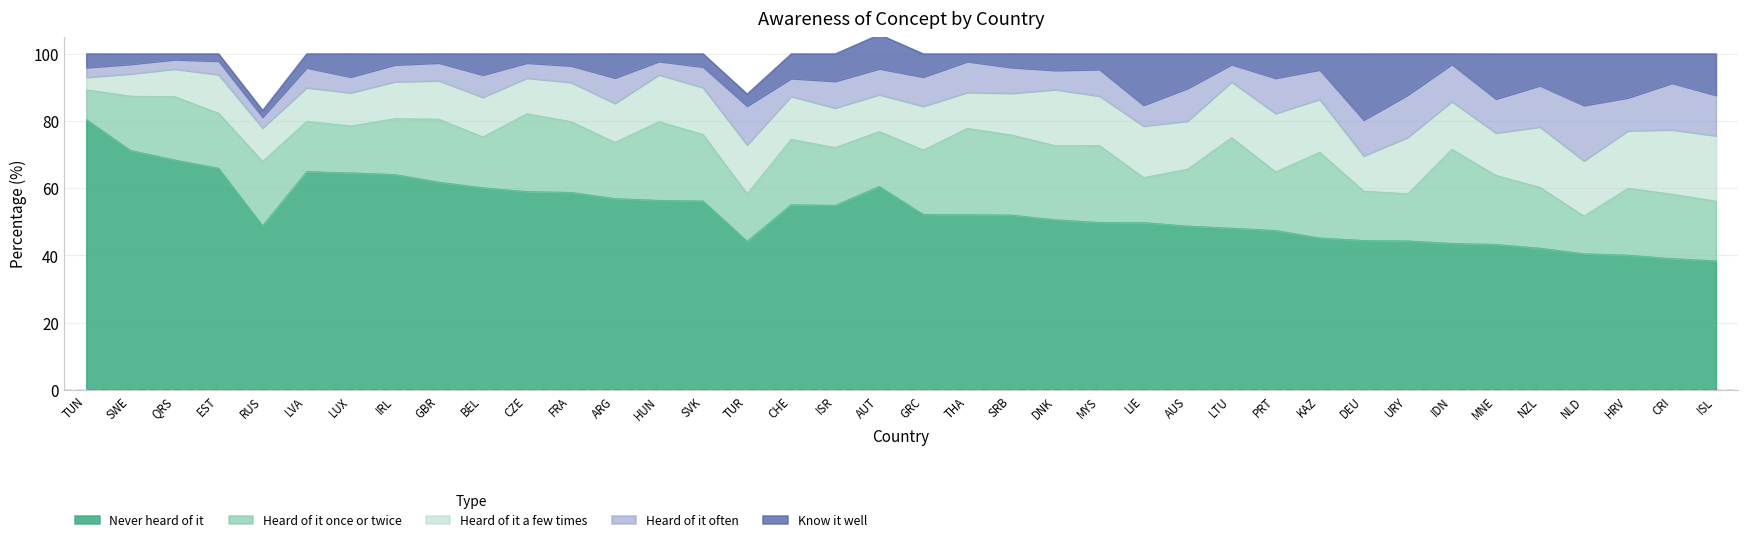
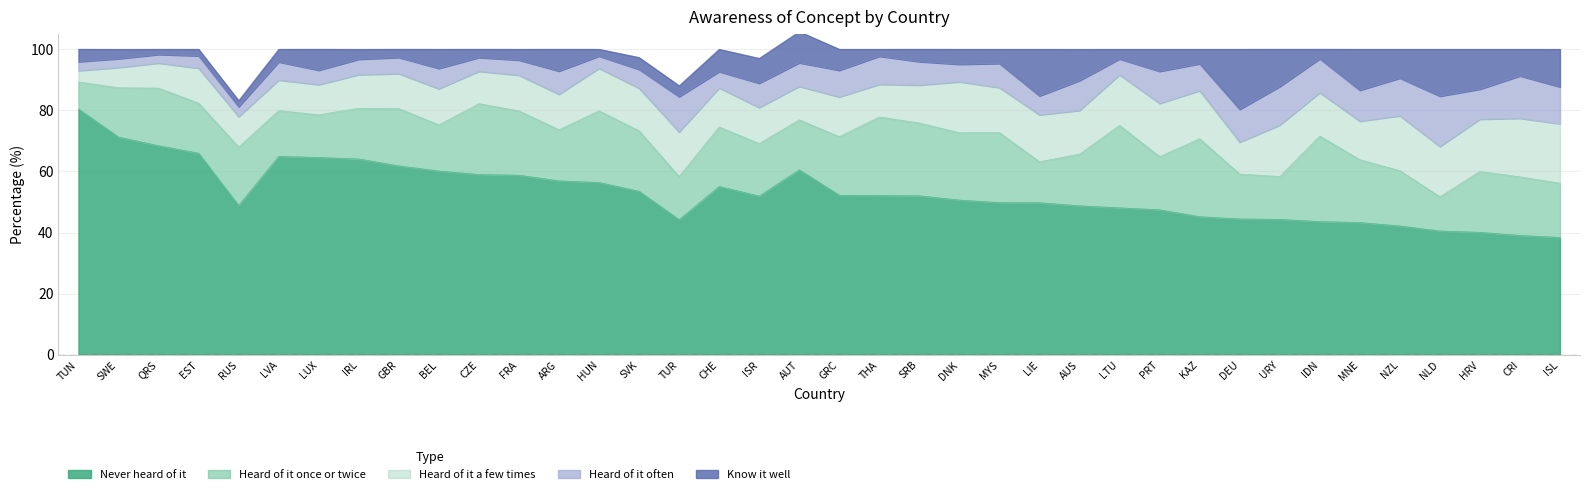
Never heard of it, SVK: 56 -> 54
Never heard of it, ISR: 55 -> 52
